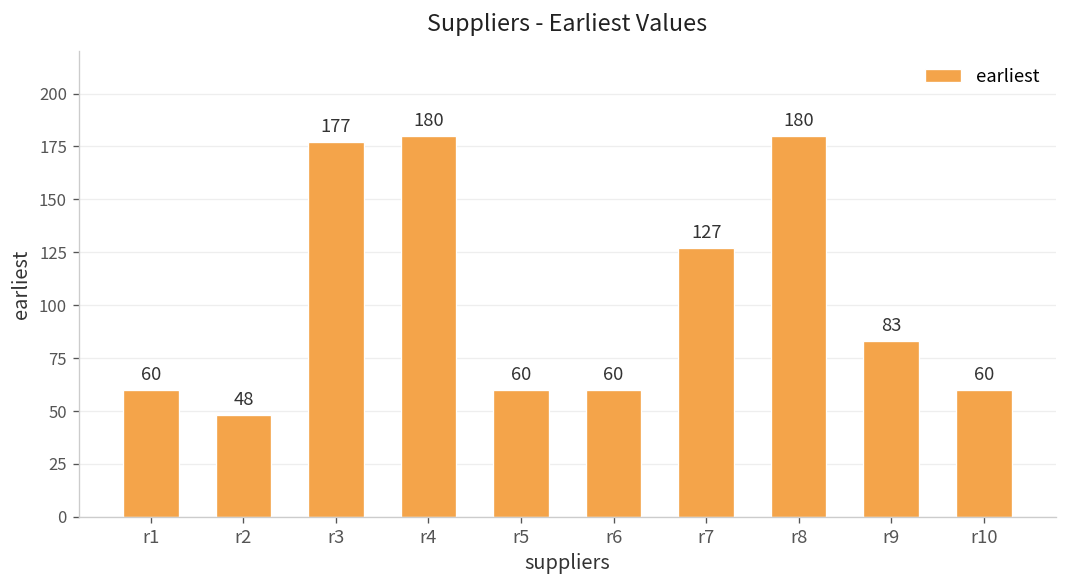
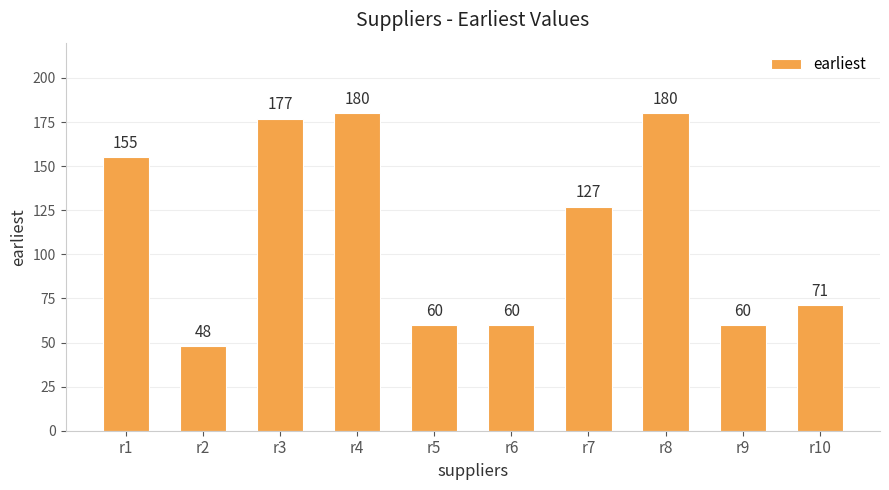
r1: 60 -> 155
r9: 83 -> 60
r10: 60 -> 71
